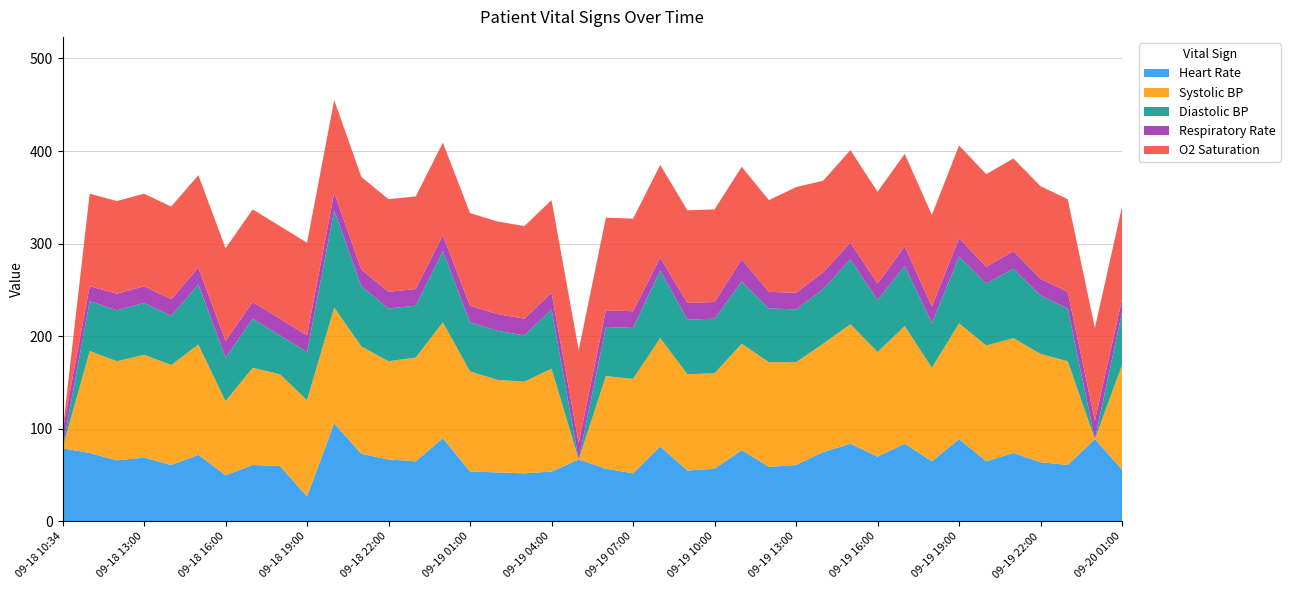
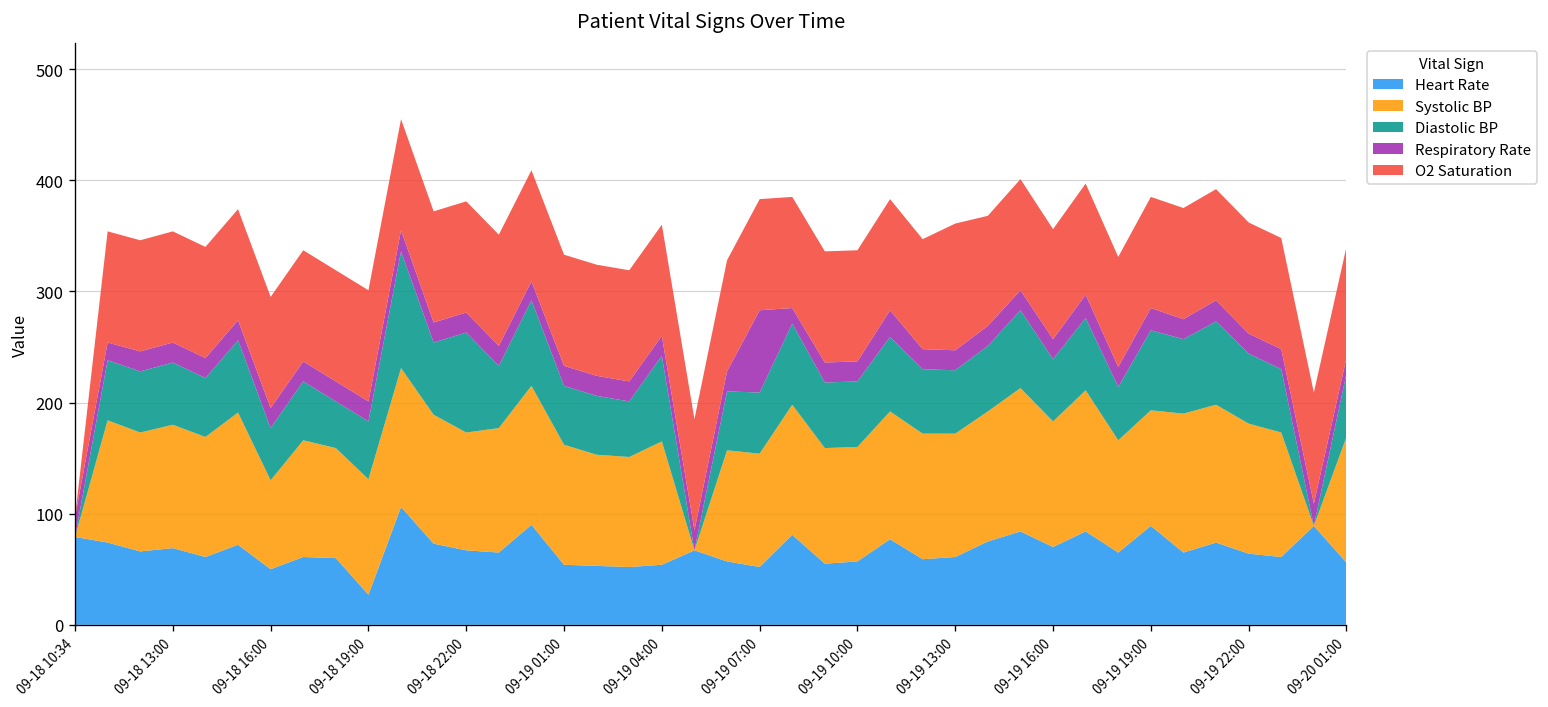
Diastolic BP, 09-18 22:00: 60 -> 90
Diastolic BP, 09-19 04:00: 60 -> 80
Respiratory Rate, 09-19 07:00: 20 -> 70
Systolic BP, 09-19 19:00: 130 -> 100
